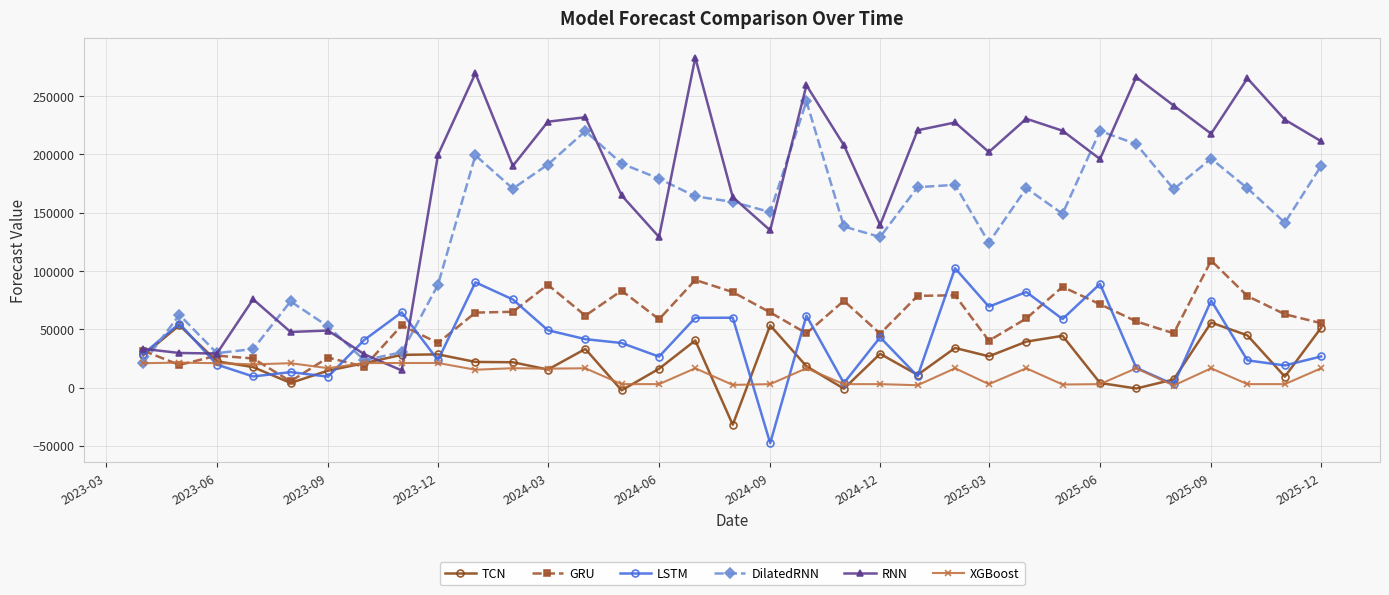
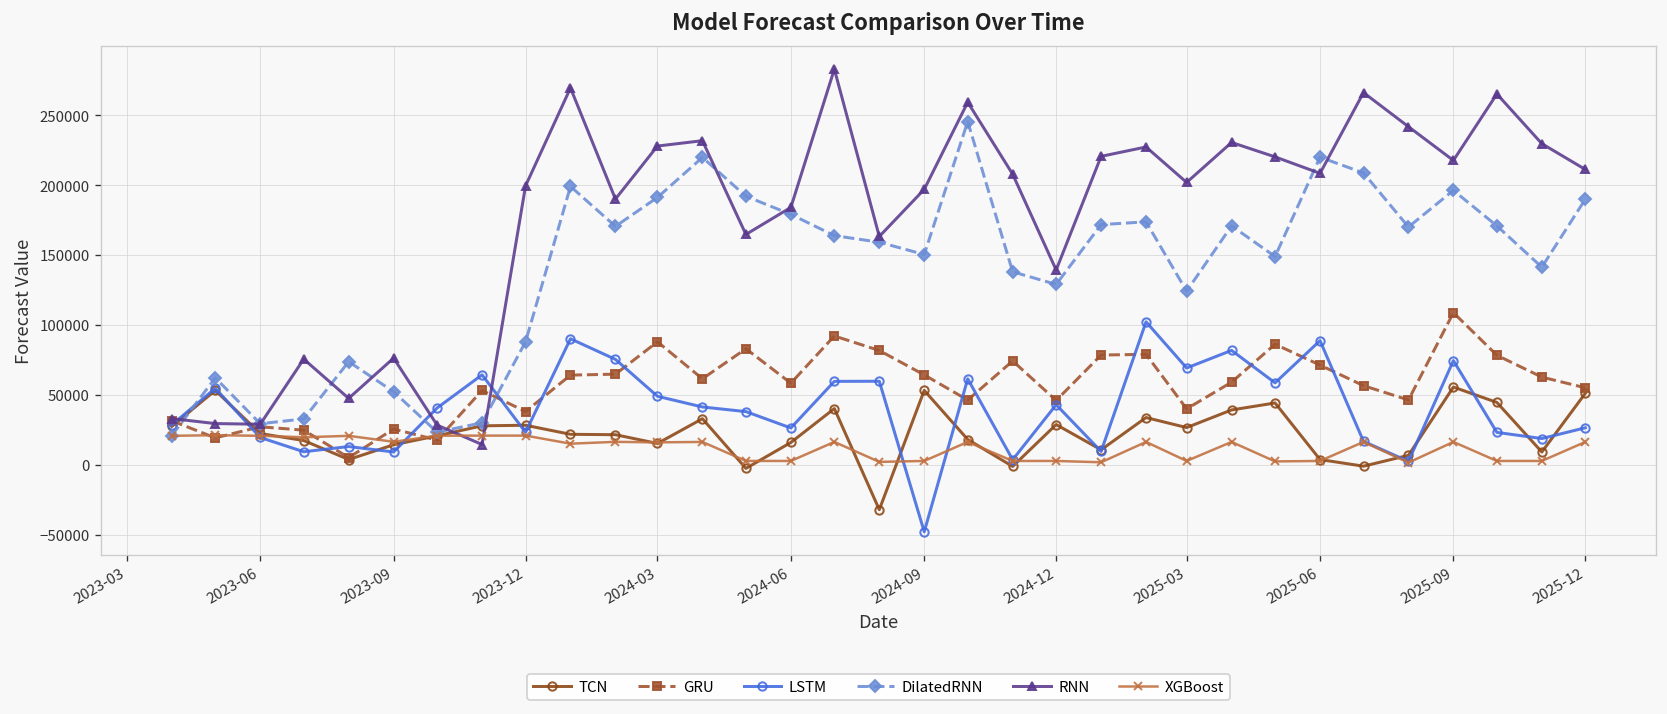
RNN, 2023-09: 49000 -> 77000
RNN, 2024-06: 129000 -> 184000
RNN, 2024-09: 135000 -> 197000
RNN, 2025-06: 196000 -> 209000
